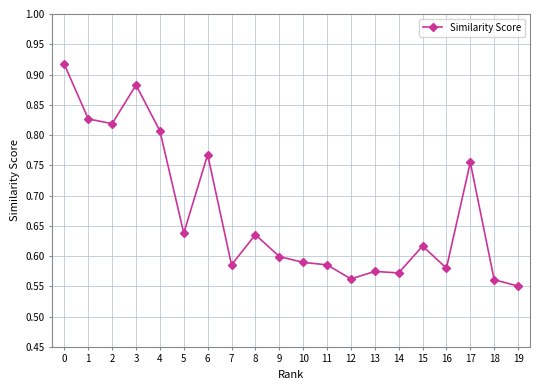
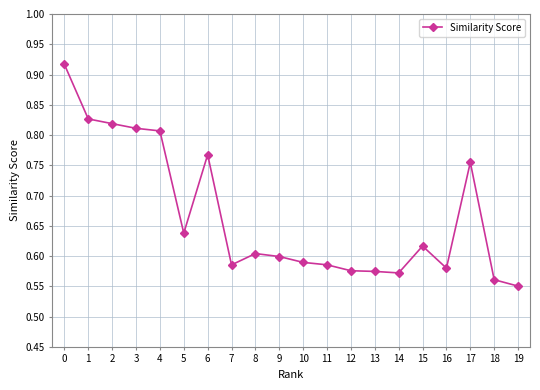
3: 0.88 -> 0.81
8: 0.64 -> 0.60
12: 0.56 -> 0.58
